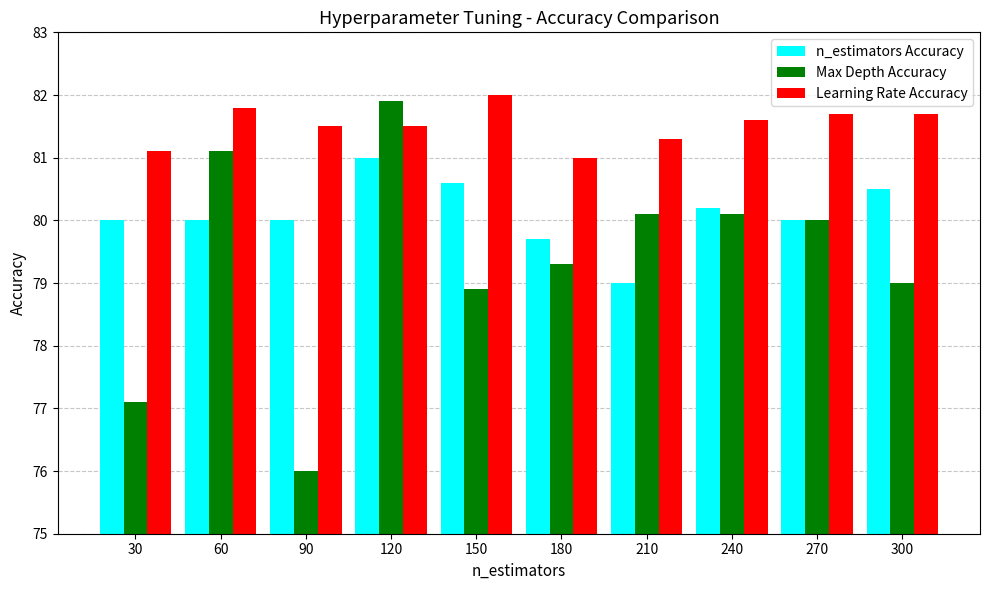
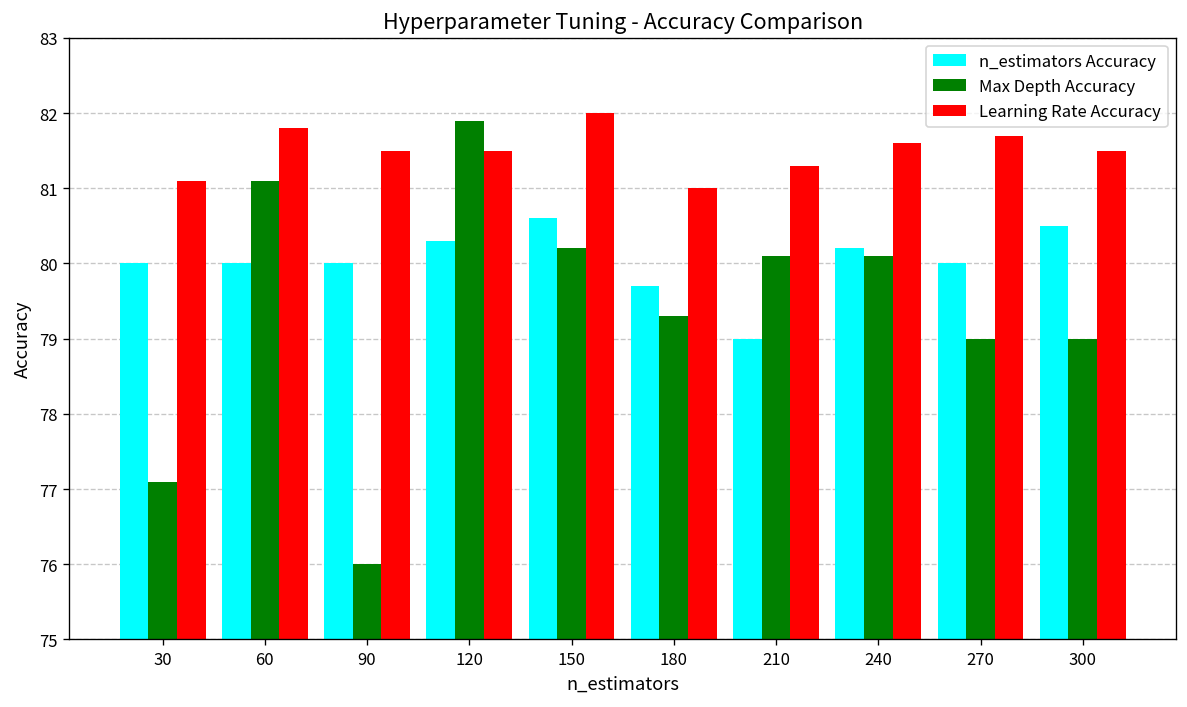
n_estimators Accuracy, 120: 81.0 -> 80.3
Max Depth Accuracy, 150: 78.9 -> 80.2
Max Depth Accuracy, 270: 80 -> 79
Learning Rate Accuracy, 300: 81.7 -> 81.5
